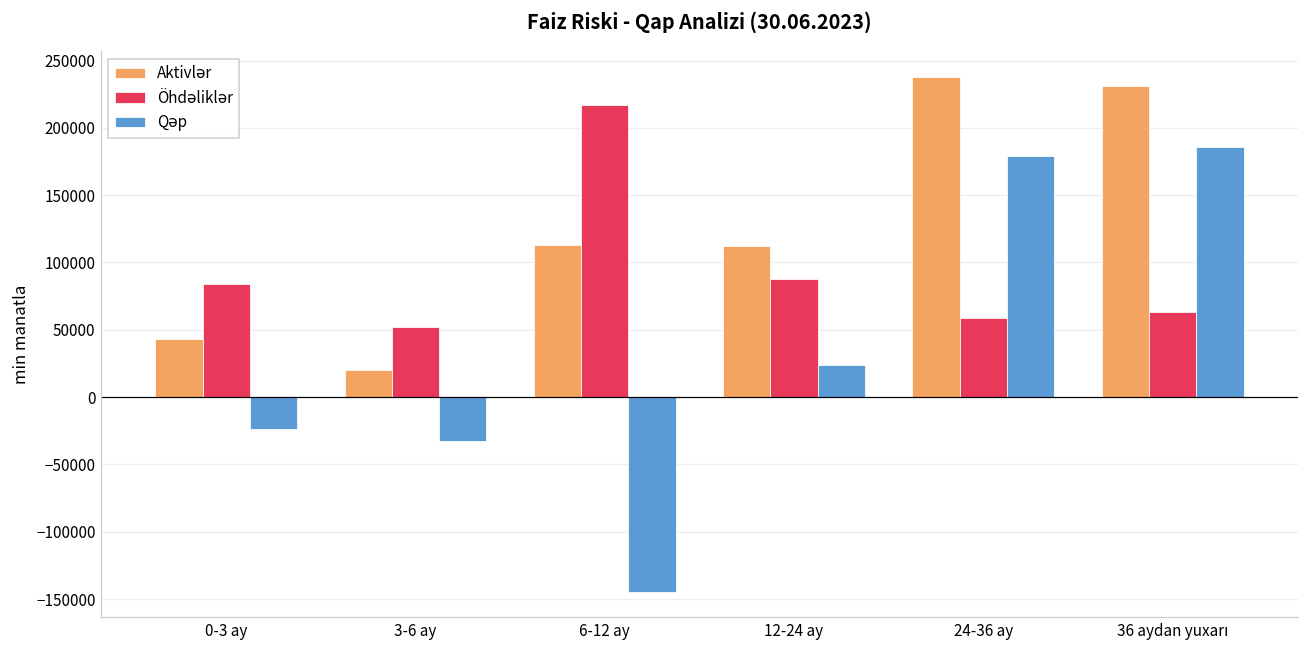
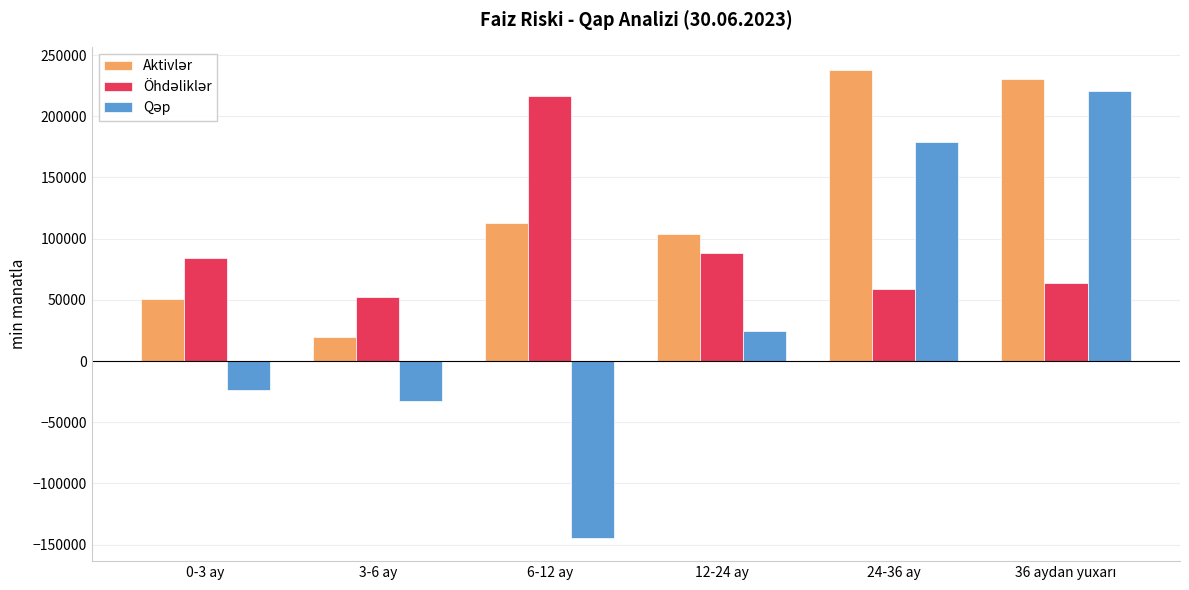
Aktivlər, 0-3 ay: 44000 -> 51000
Aktivlər, 12-24 ay: 112000 -> 103000
Qəp, 36 aydan yuxarı: 186000 -> 221000
